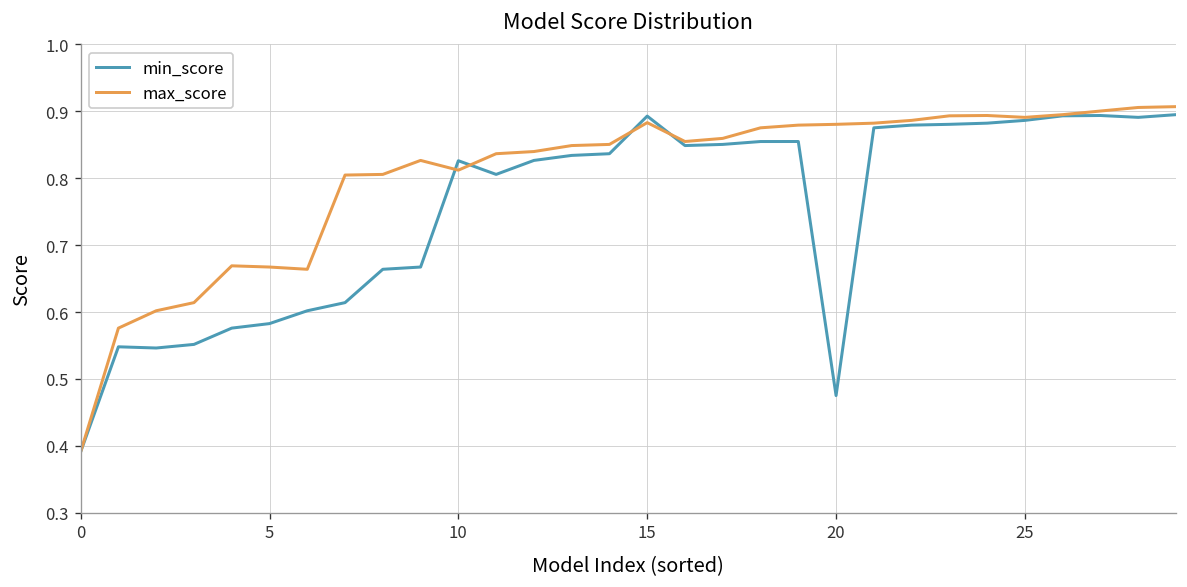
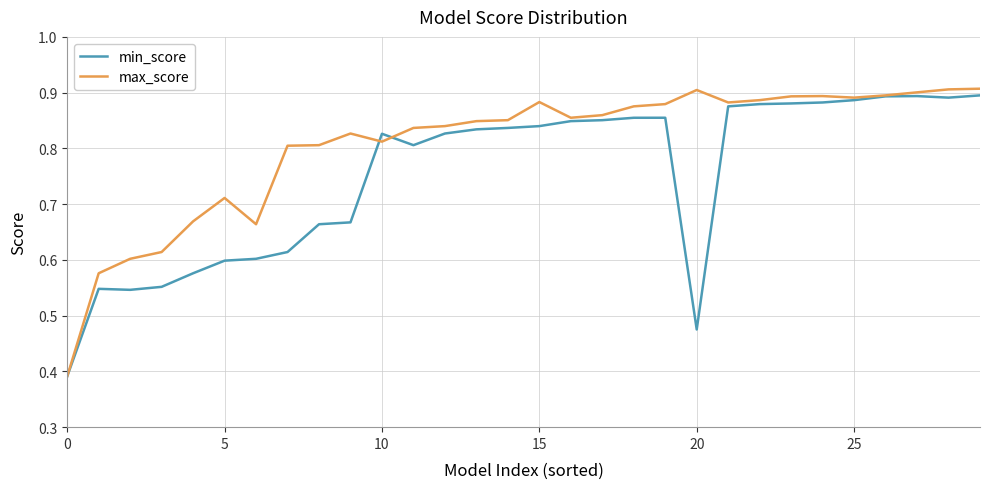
min_score, 5: 0.58 -> 0.60
max_score, 5: 0.67 -> 0.71
min_score, 15: 0.89 -> 0.84
max_score, 20: 0.88 -> 0.90
